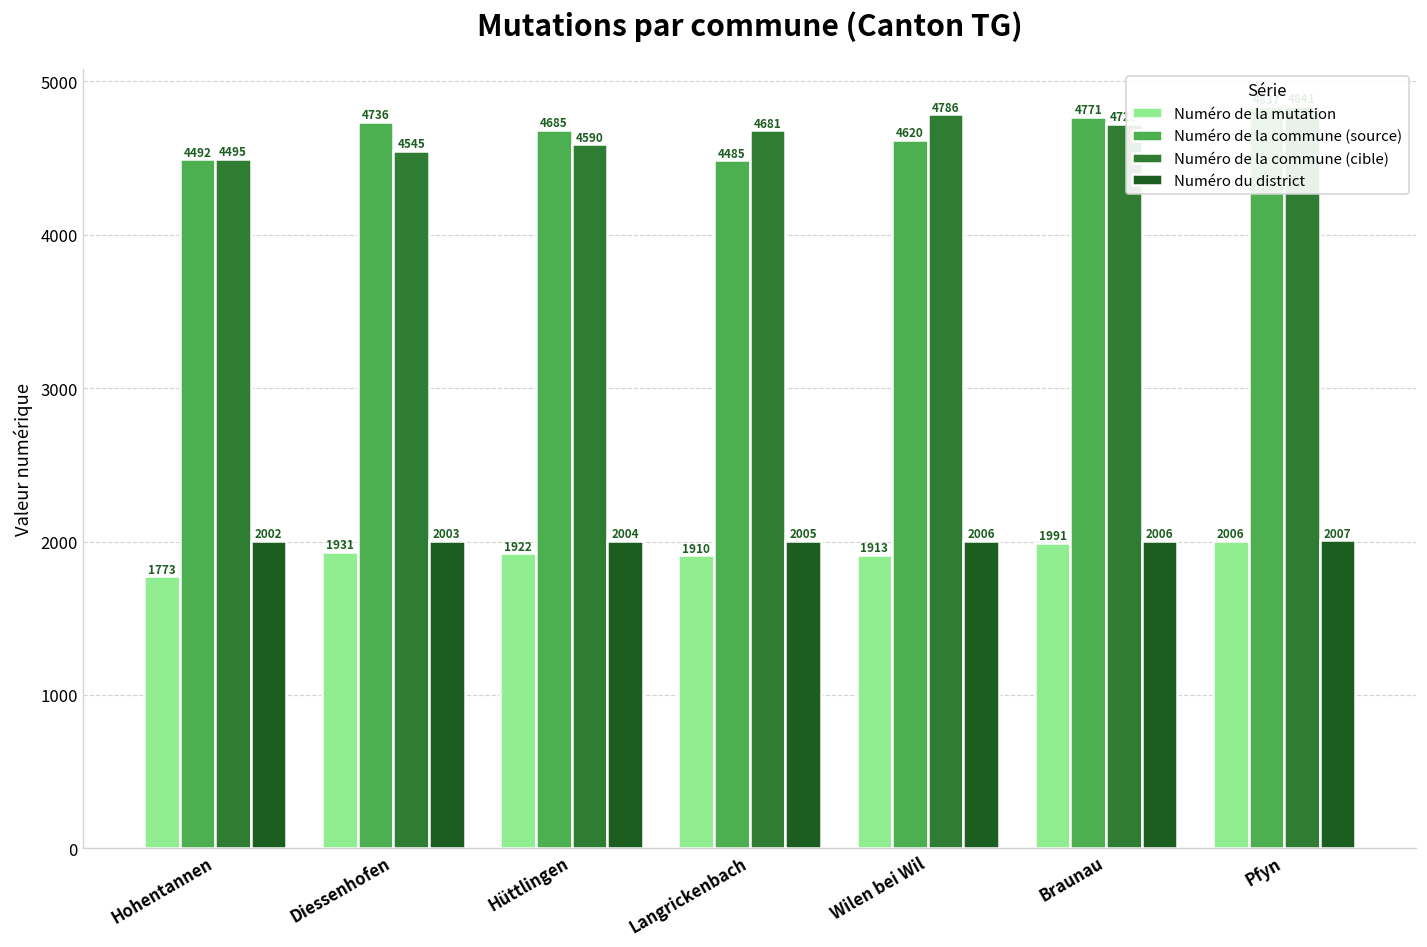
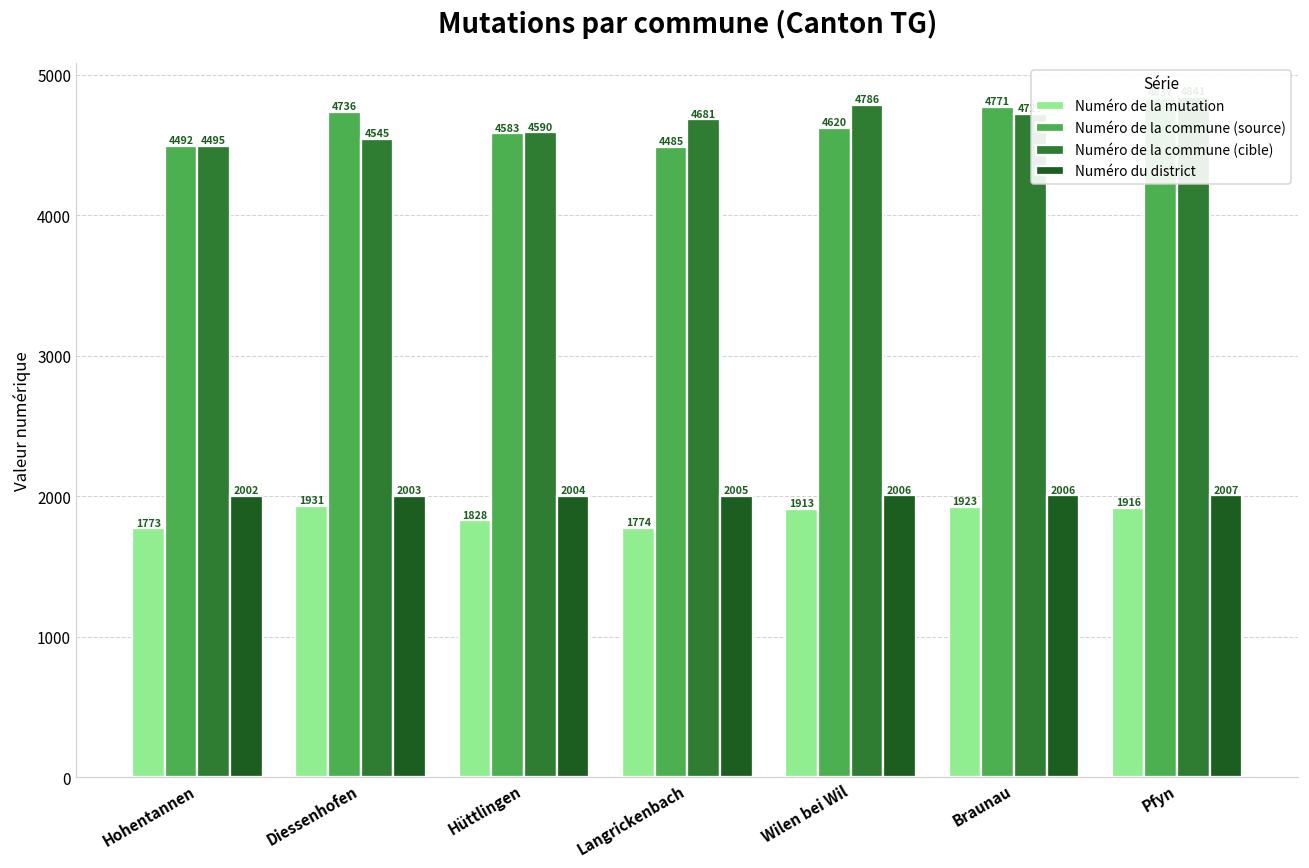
Numéro de la mutation, Hüttlingen: 1922 -> 1828
Numéro de la commune (source), Hüttlingen: 4685 -> 4583
Numéro de la mutation, Langrickenbach: 1910 -> 1774
Numéro de la mutation, Braunau: 1991 -> 1923
Numéro de la mutation, Pfyn: 2006 -> 1916
